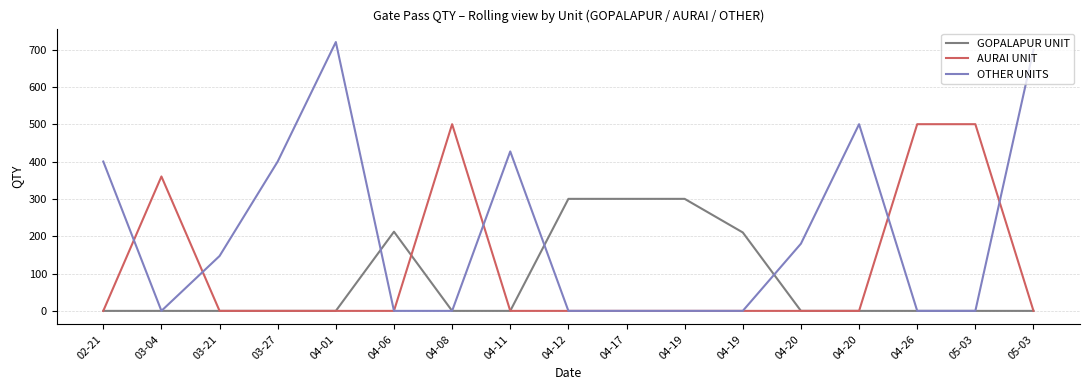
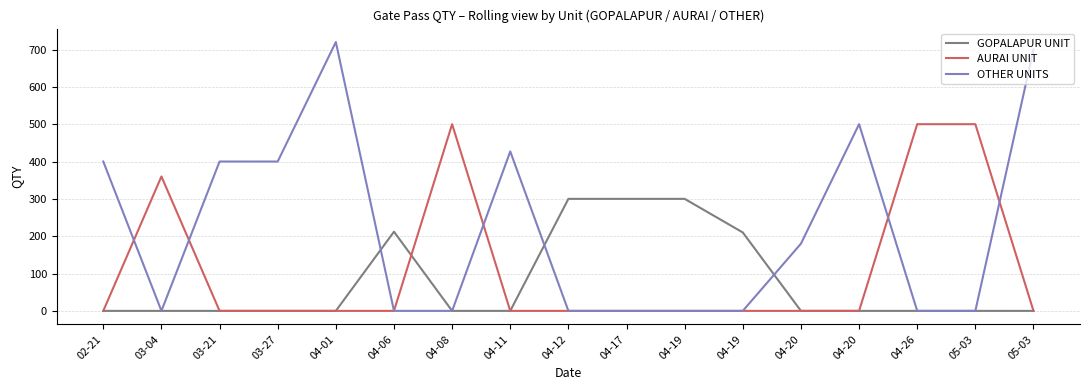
OTHER UNITS, 03-21: 150 -> 400
